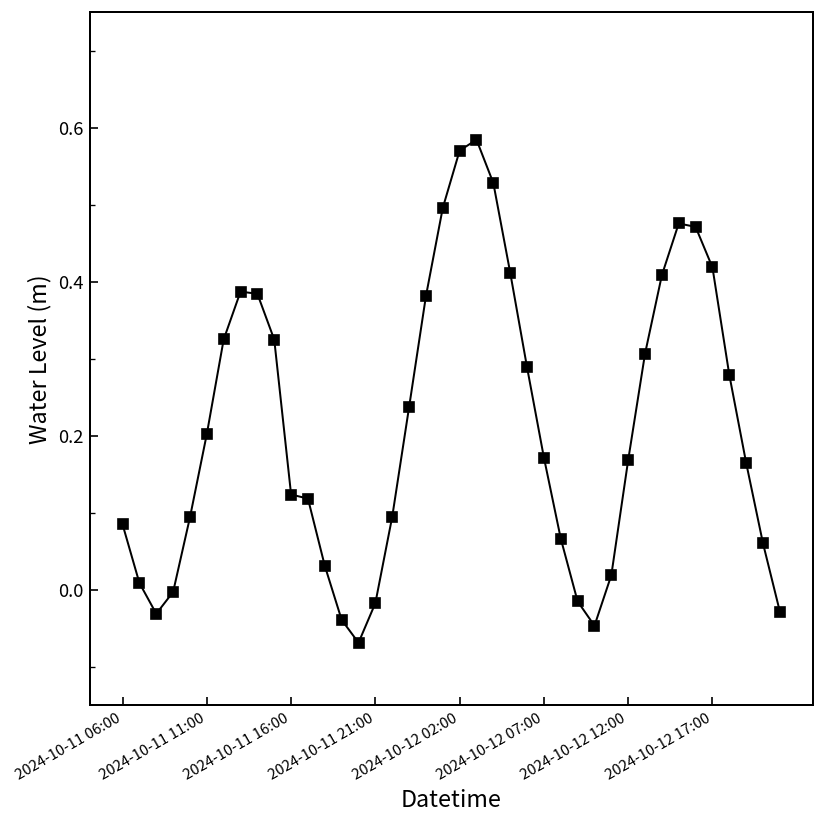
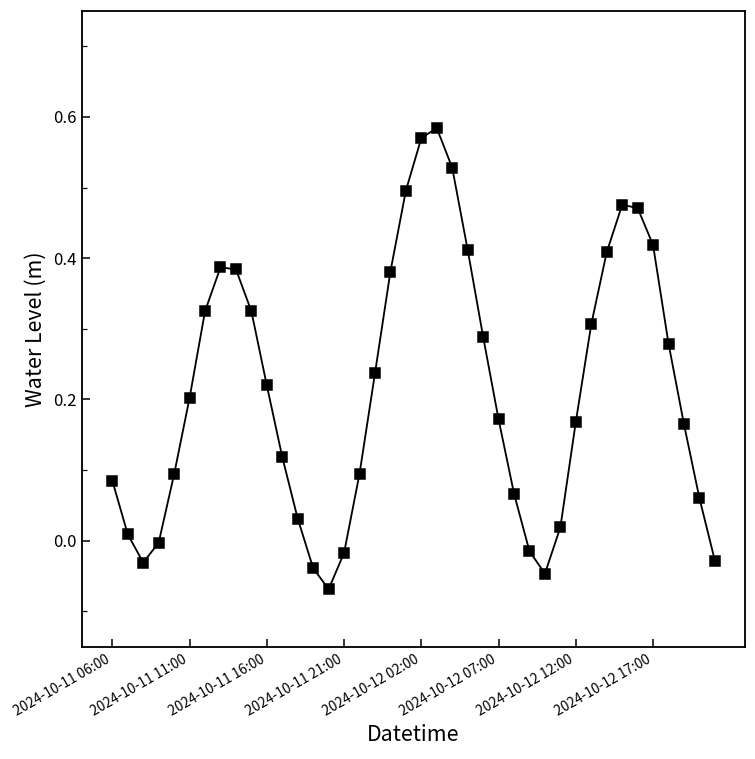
2024-10-11 16:00: 0.12 -> 0.22
